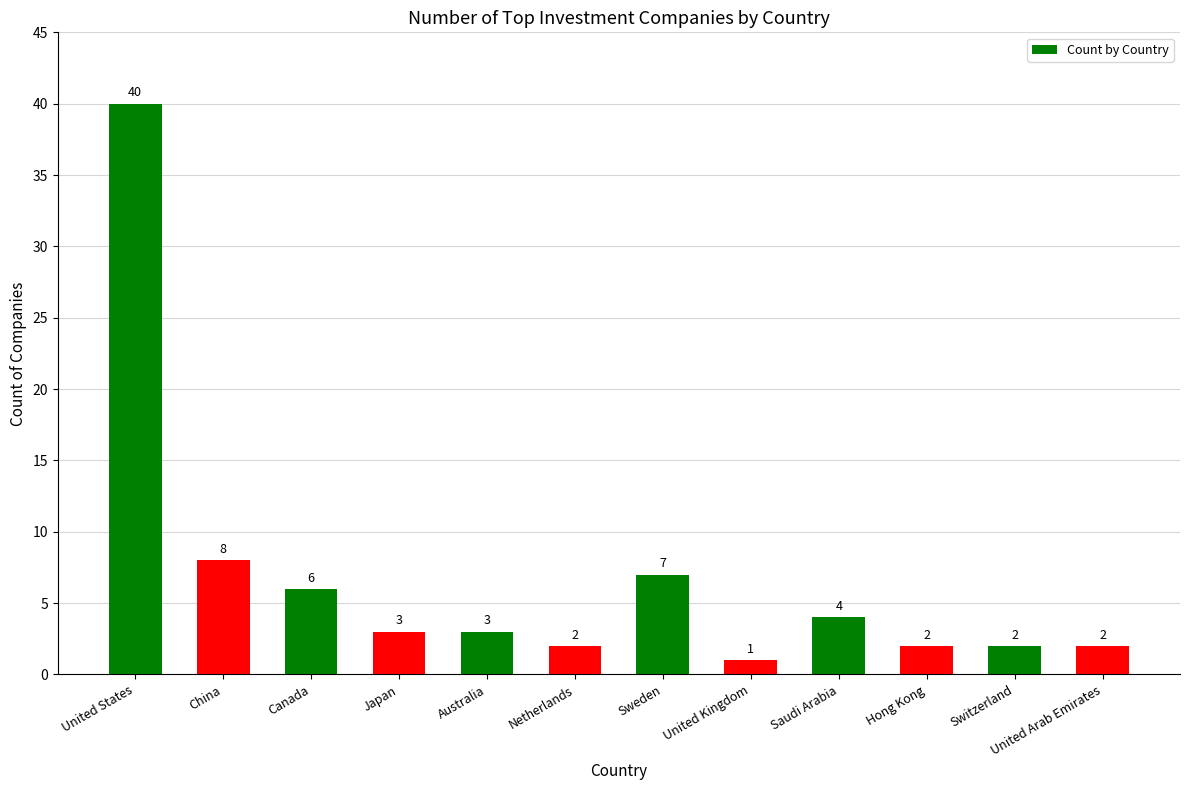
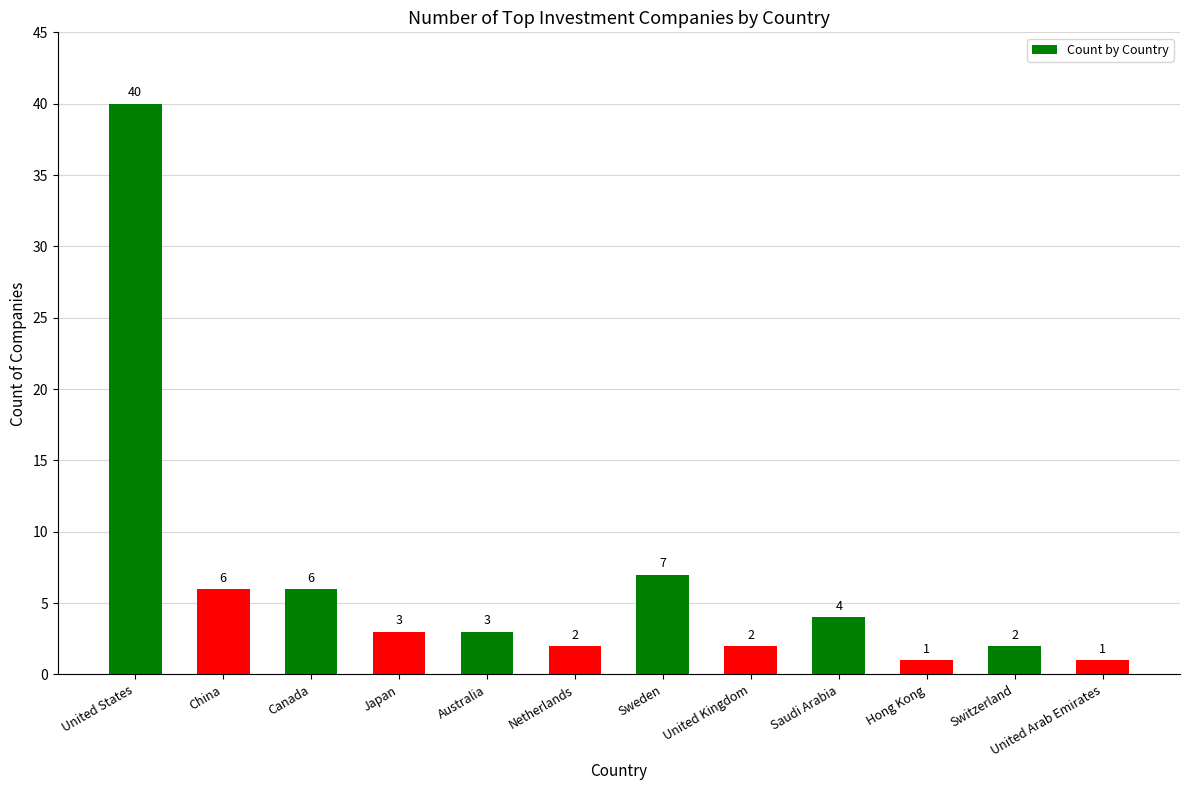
China: 8 -> 6
United Kingdom: 1 -> 2
Hong Kong: 2 -> 1
United Arab Emirates: 2 -> 1
